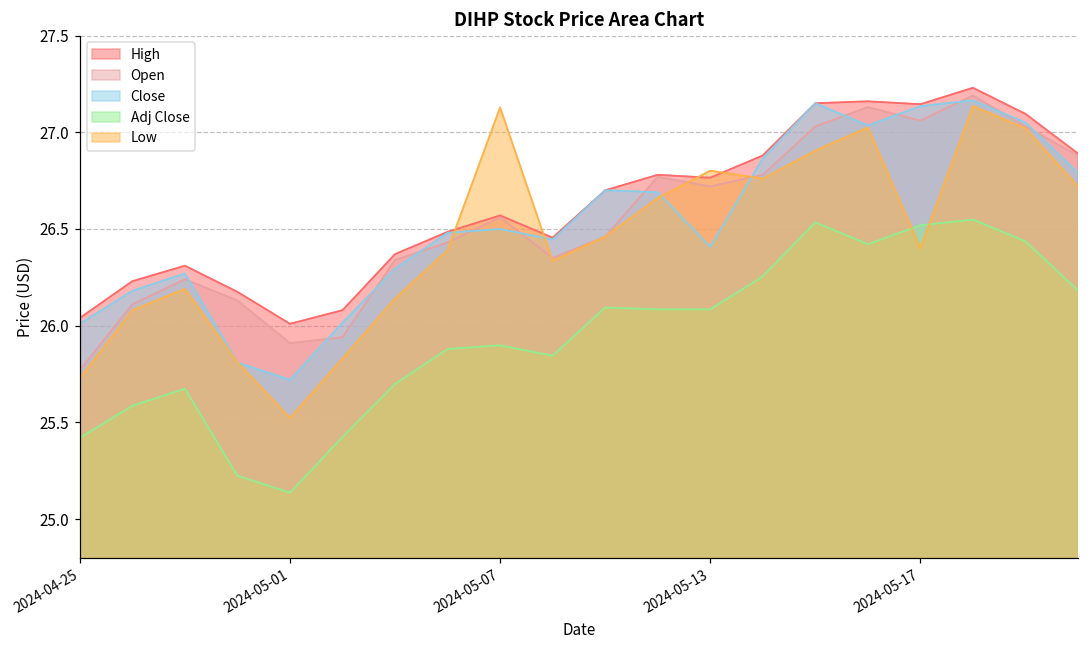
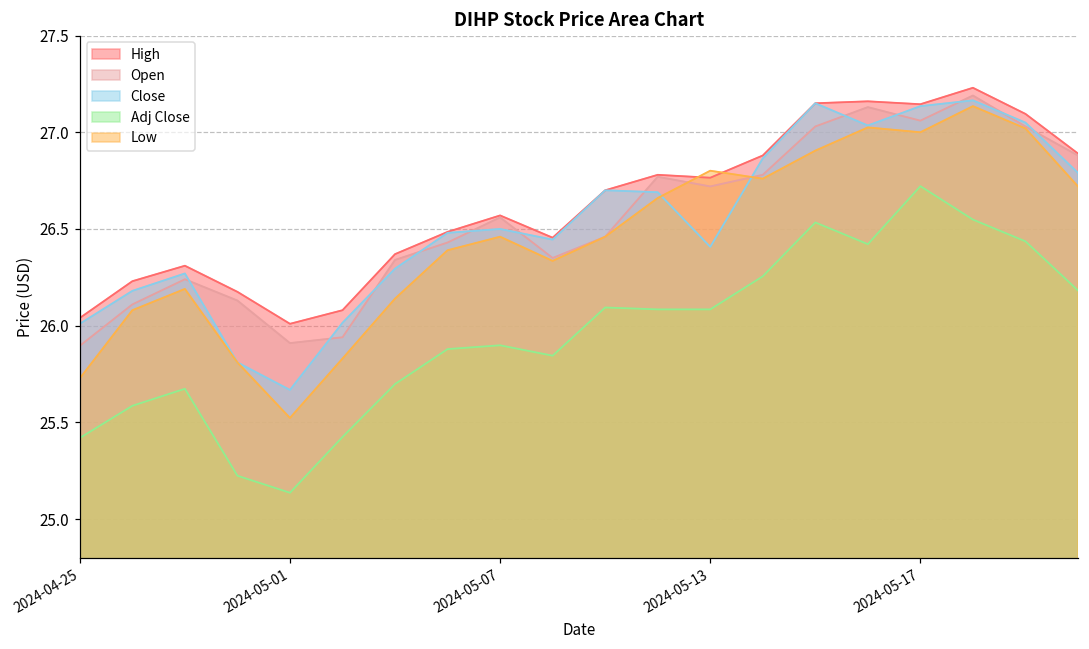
Open, 2024-04-25: 25.77 -> 25.90
Close, 2024-05-01: 25.72 -> 25.67
Low, 2024-05-07: 27.13 -> 26.46
Adj Close, 2024-05-17: 26.52 -> 26.72
Low, 2024-05-17: 26.4 -> 27.0
